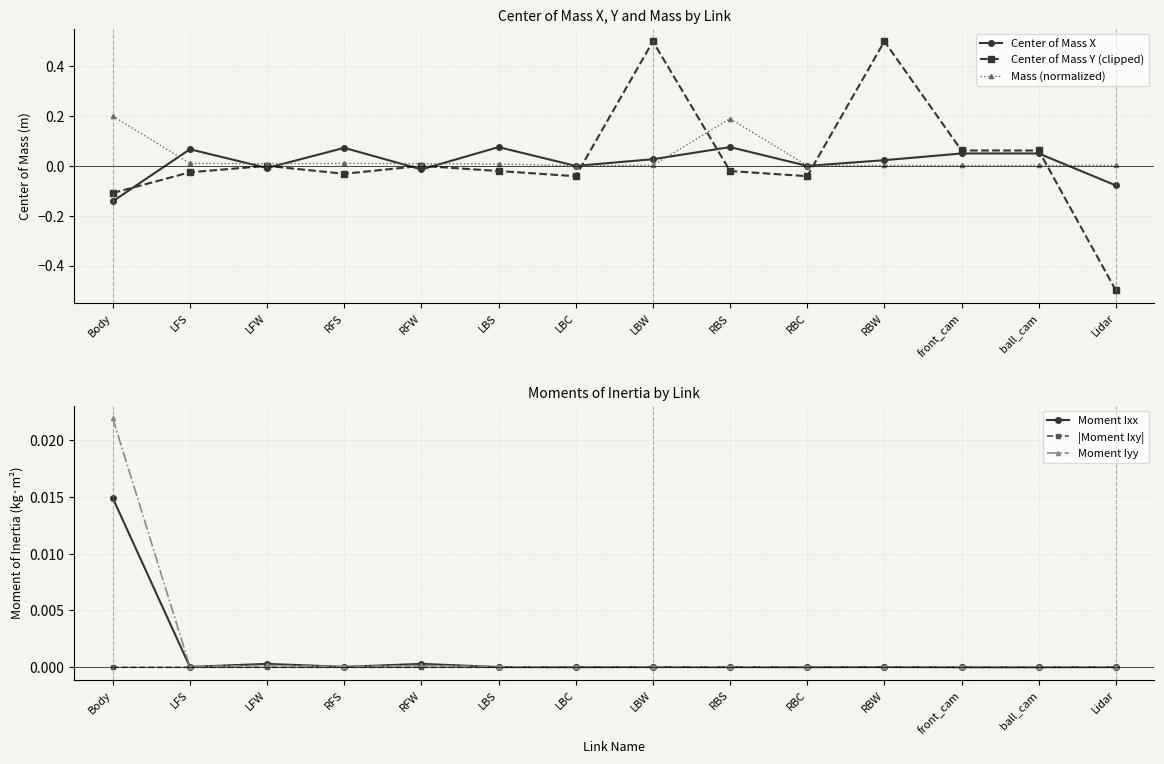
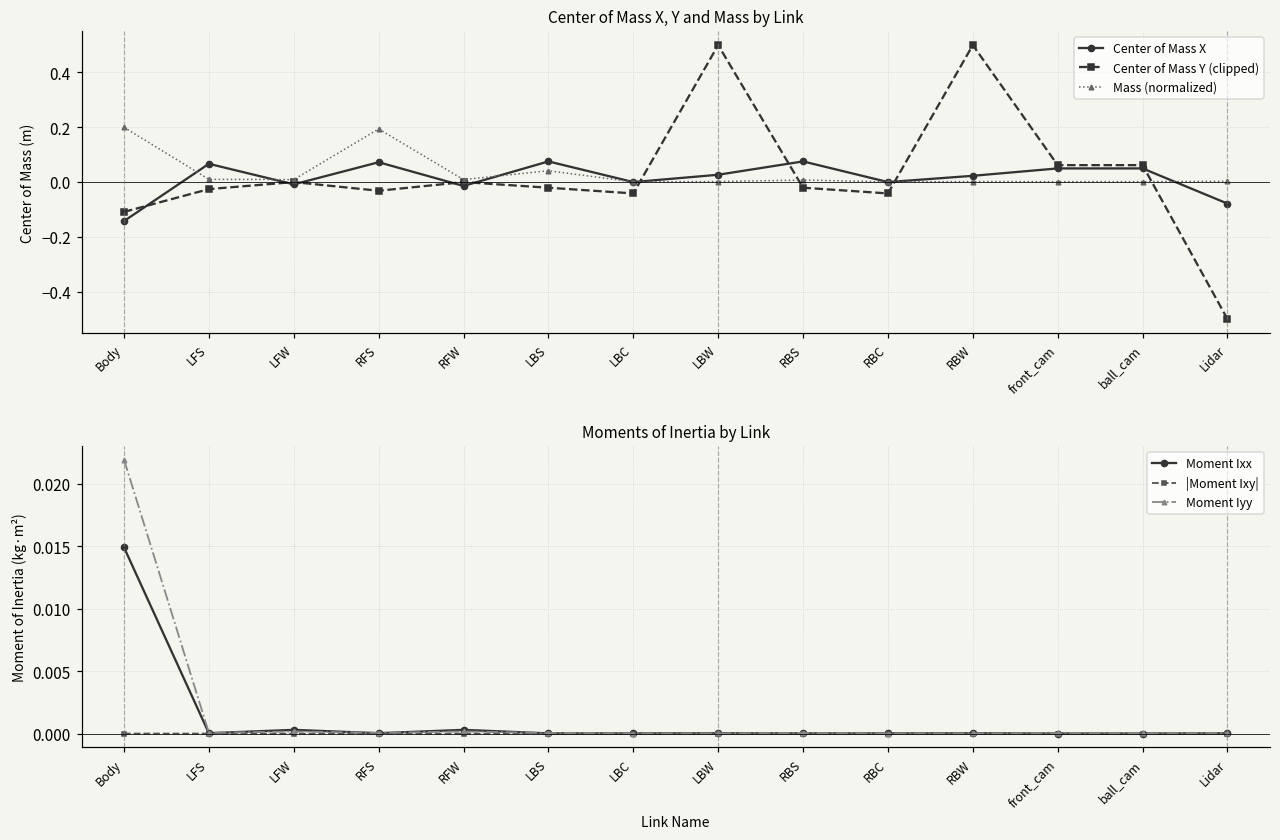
Center of Mass X, Y and Mass by Link, Mass (normalized), RFS: 0.01 -> 0.19
Center of Mass X, Y and Mass by Link, Mass (normalized), LBS: 0.01 -> 0.04
Center of Mass X, Y and Mass by Link, Mass (normalized), RBS: 0.19 -> 0.01
